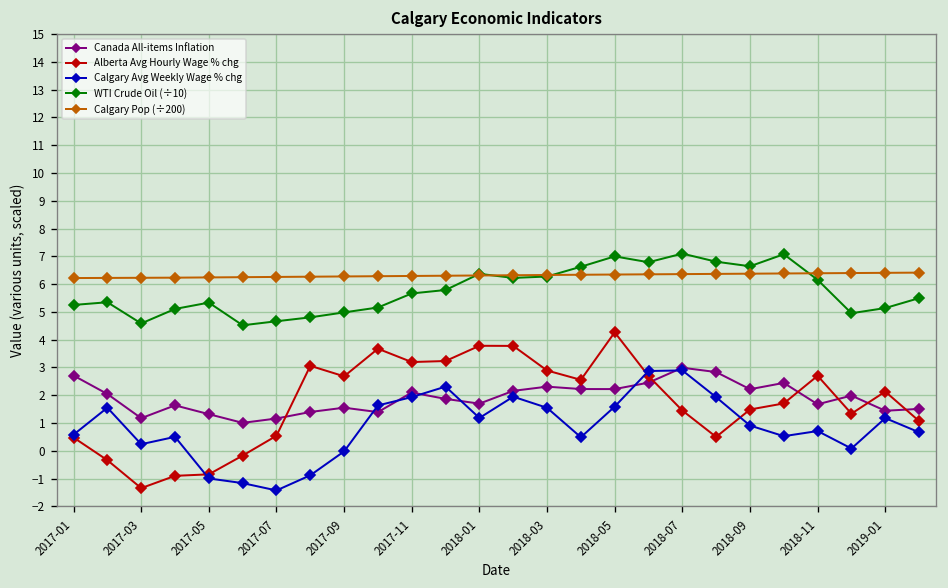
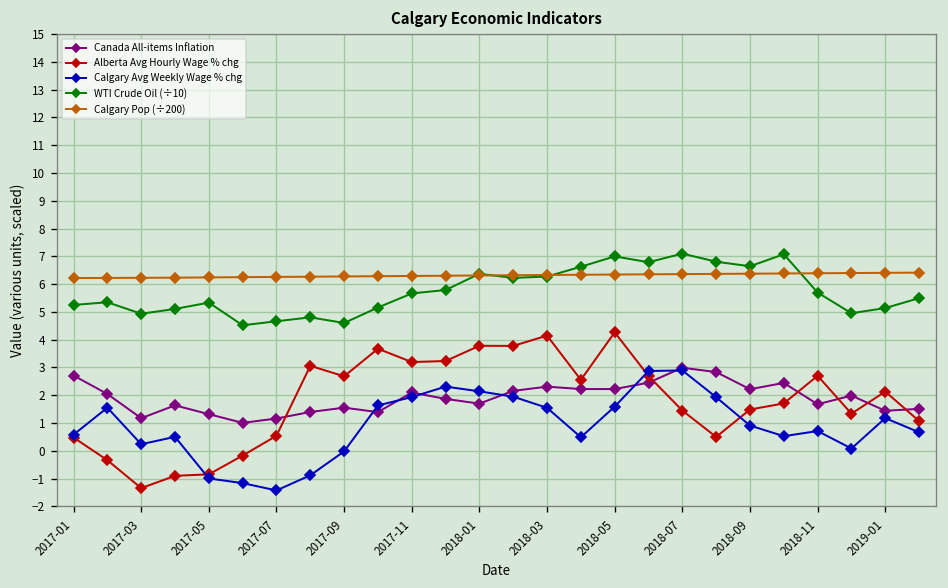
WTI Crude Oil (÷10), 2017-03: 4.6 -> 4.9
WTI Crude Oil (÷10), 2017-09: 5.0 -> 4.6
Calgary Avg Weekly Wage % chg, 2018-01: 1.2 -> 2.1
Alberta Avg Hourly Wage % chg, 2018-03: 2.9 -> 4.1
WTI Crude Oil (÷10), 2018-11: 6.2 -> 5.7
